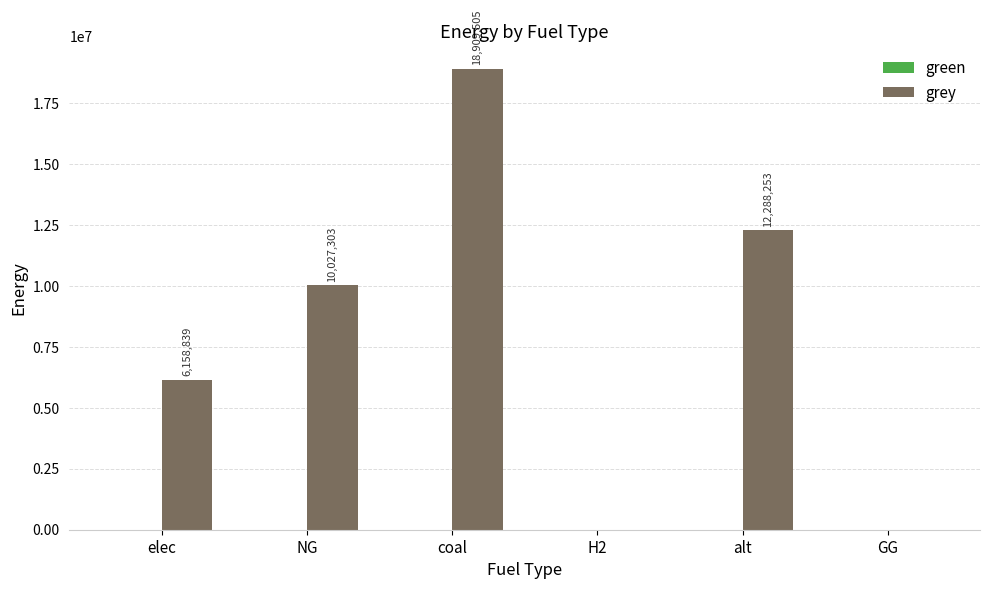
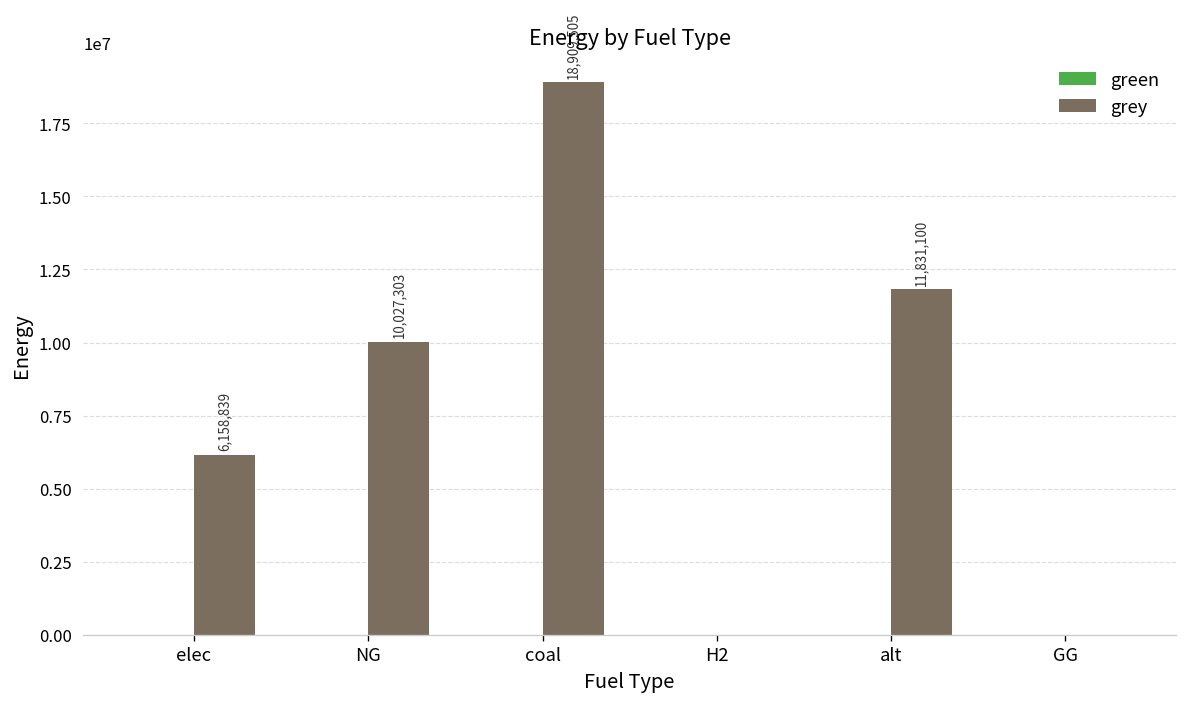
grey, alt: 12,288,253 -> 11,831,100
